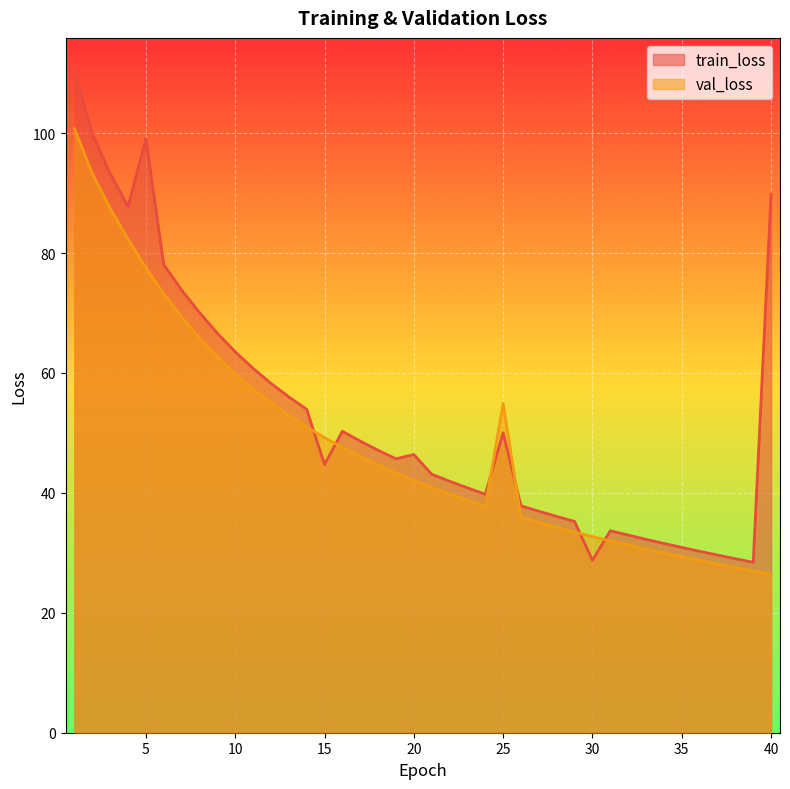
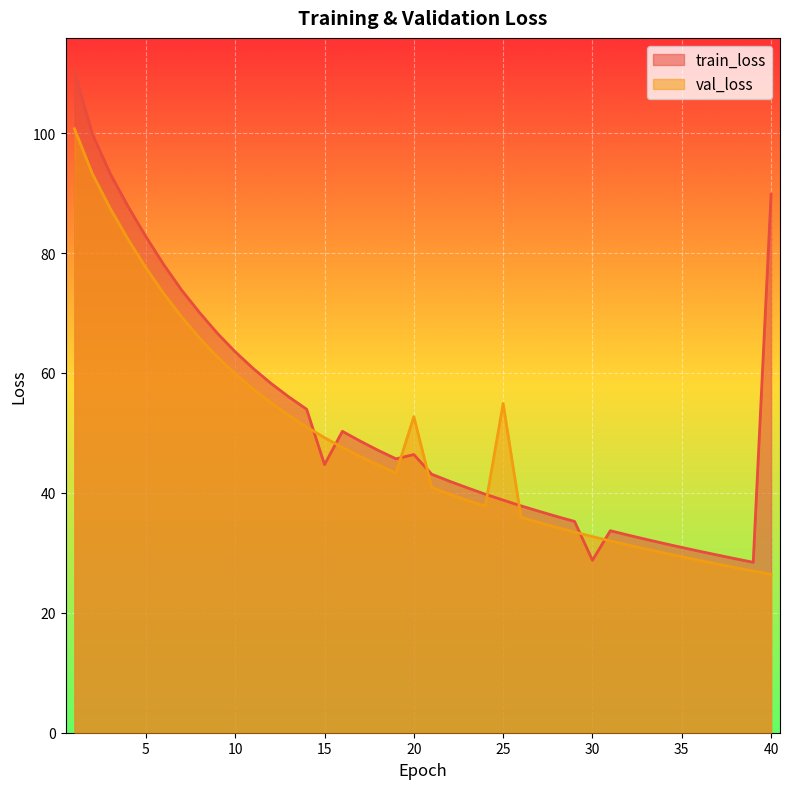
train_loss, 5: 99 -> 83
val_loss, 20: 42 -> 53
train_loss, 25: 50 -> 39
